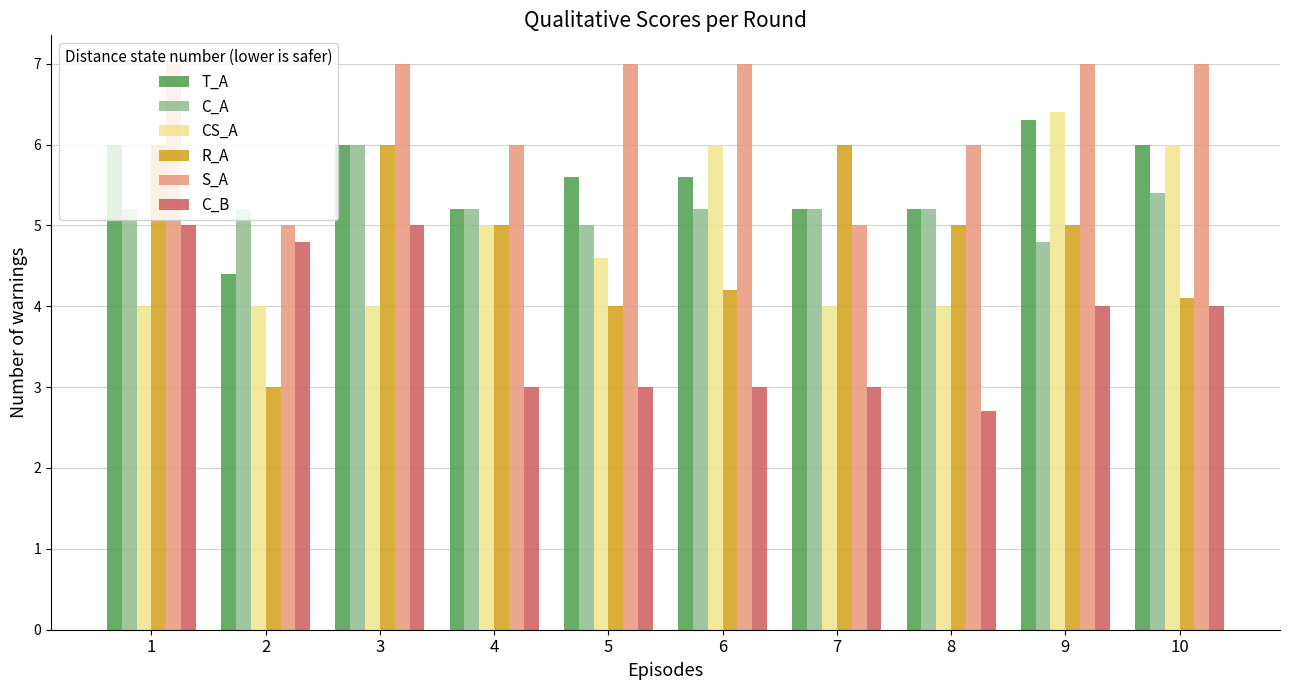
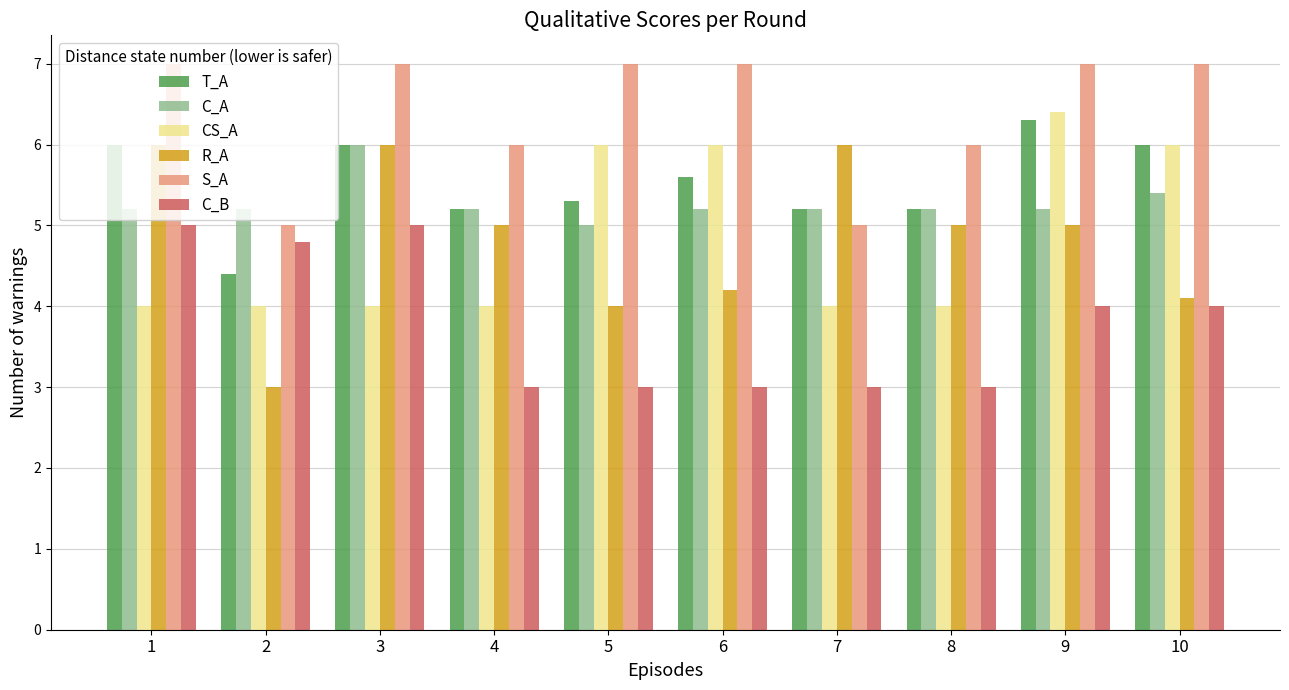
CS_A, 4: 5 -> 4
T_A, 5: 5.6 -> 5.3
CS_A, 5: 4.6 -> 6.0
C_B, 8: 2.7 -> 3.0
C_A, 9: 4.8 -> 5.2
